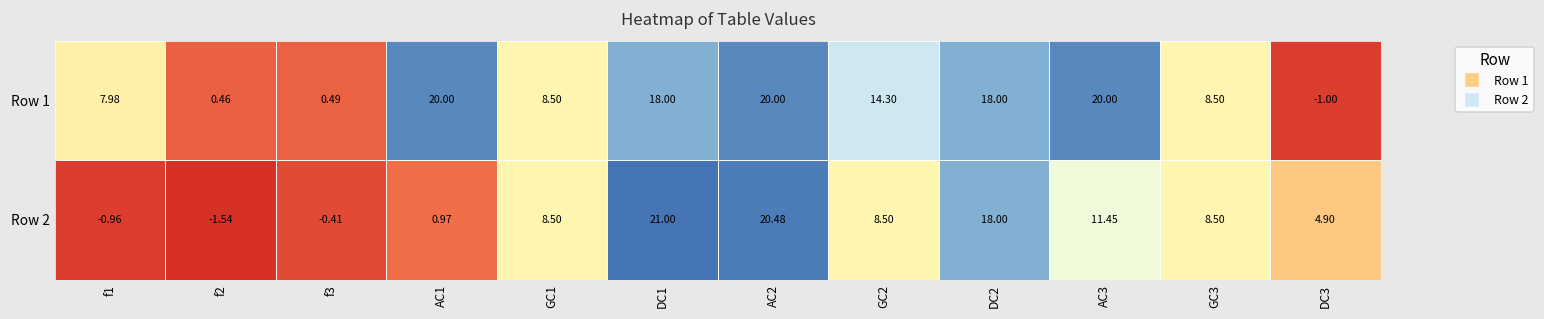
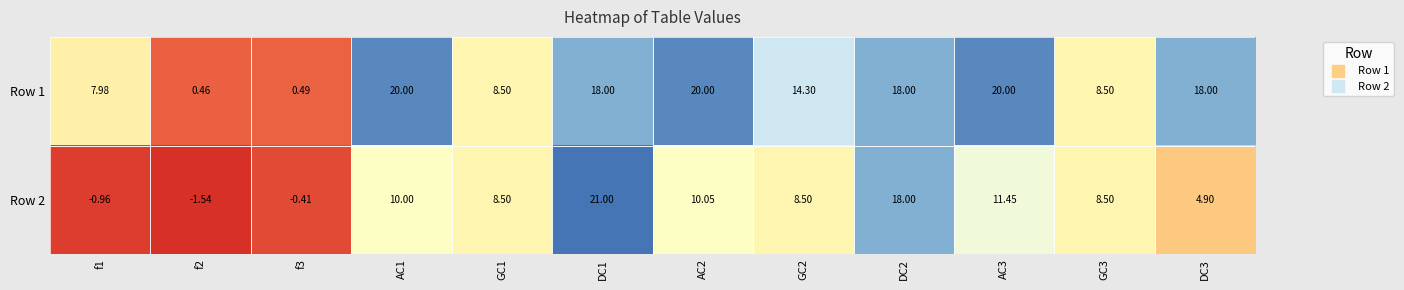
Row 1, DC3: -1.00 -> 18.00
Row 2, AC1: 0.97 -> 10.00
Row 2, AC2: 20.48 -> 10.05
